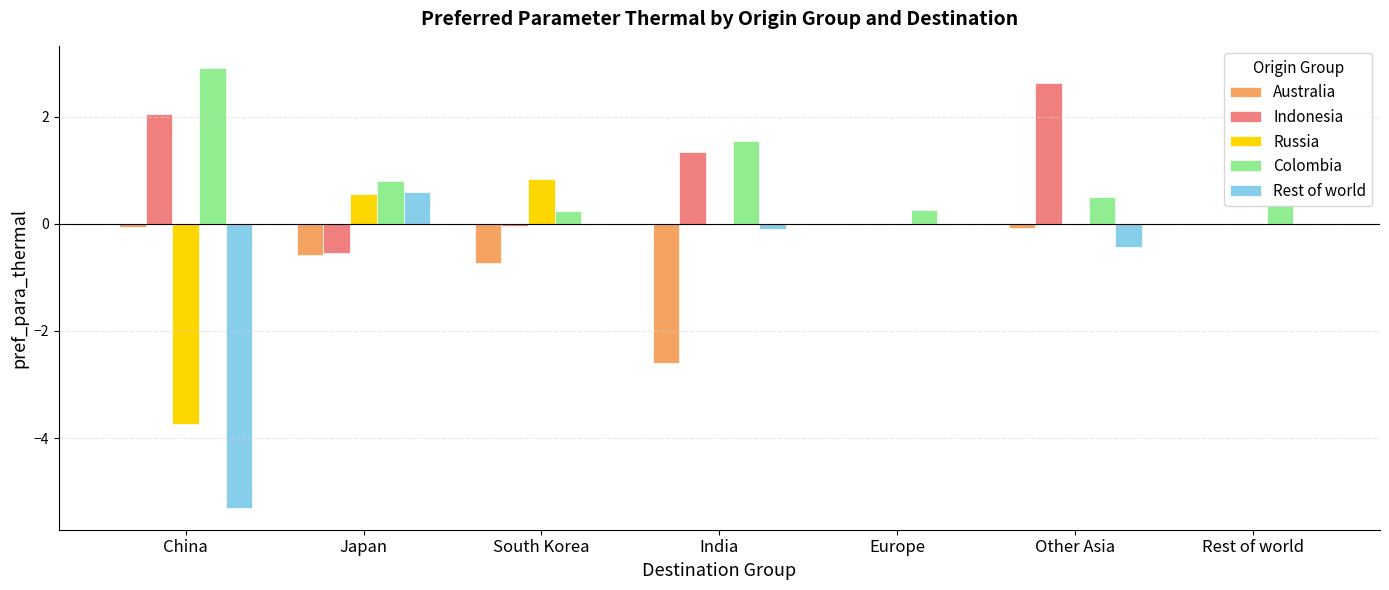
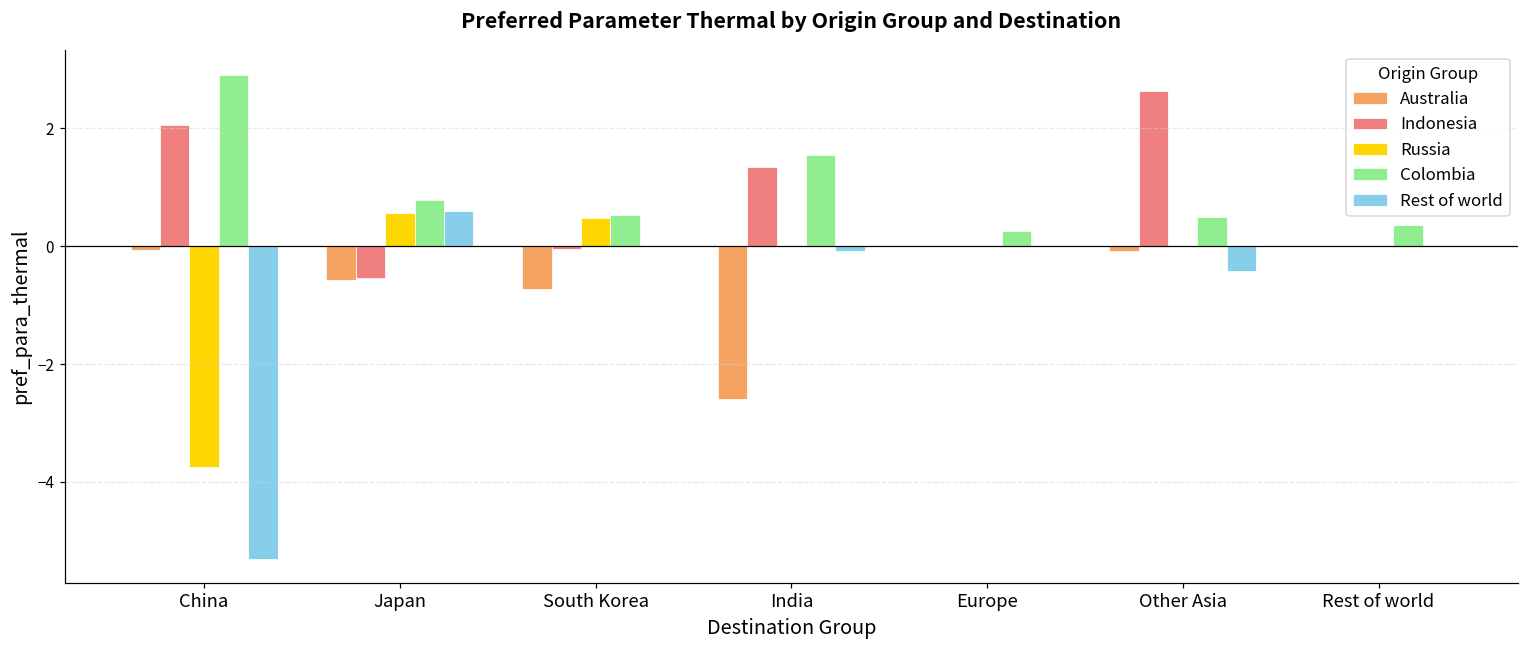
Russia, South Korea: 0.8 -> 0.5
Colombia, South Korea: 0.2 -> 0.5
